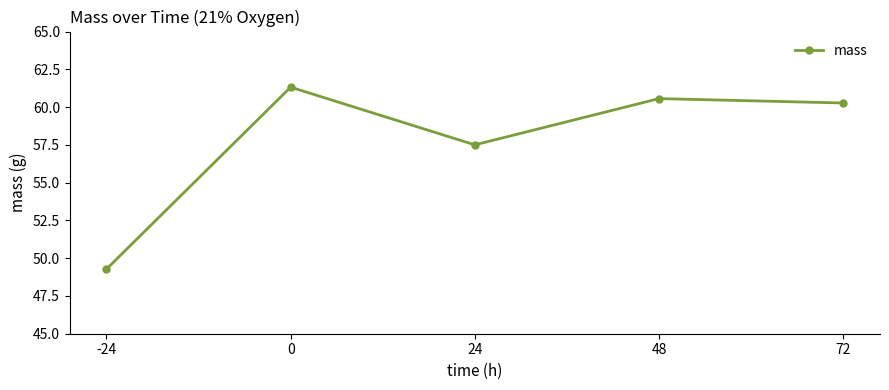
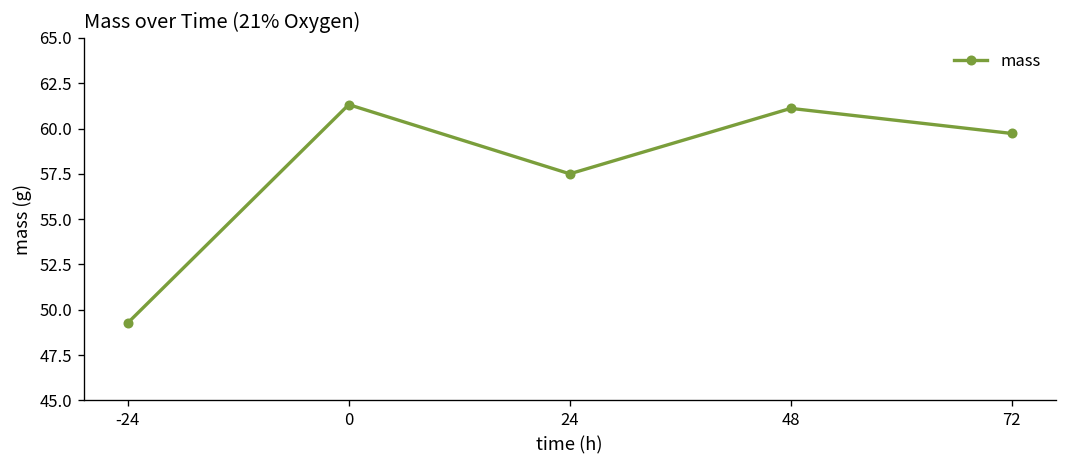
48: 60.6 -> 61.1
72: 60.3 -> 59.7
